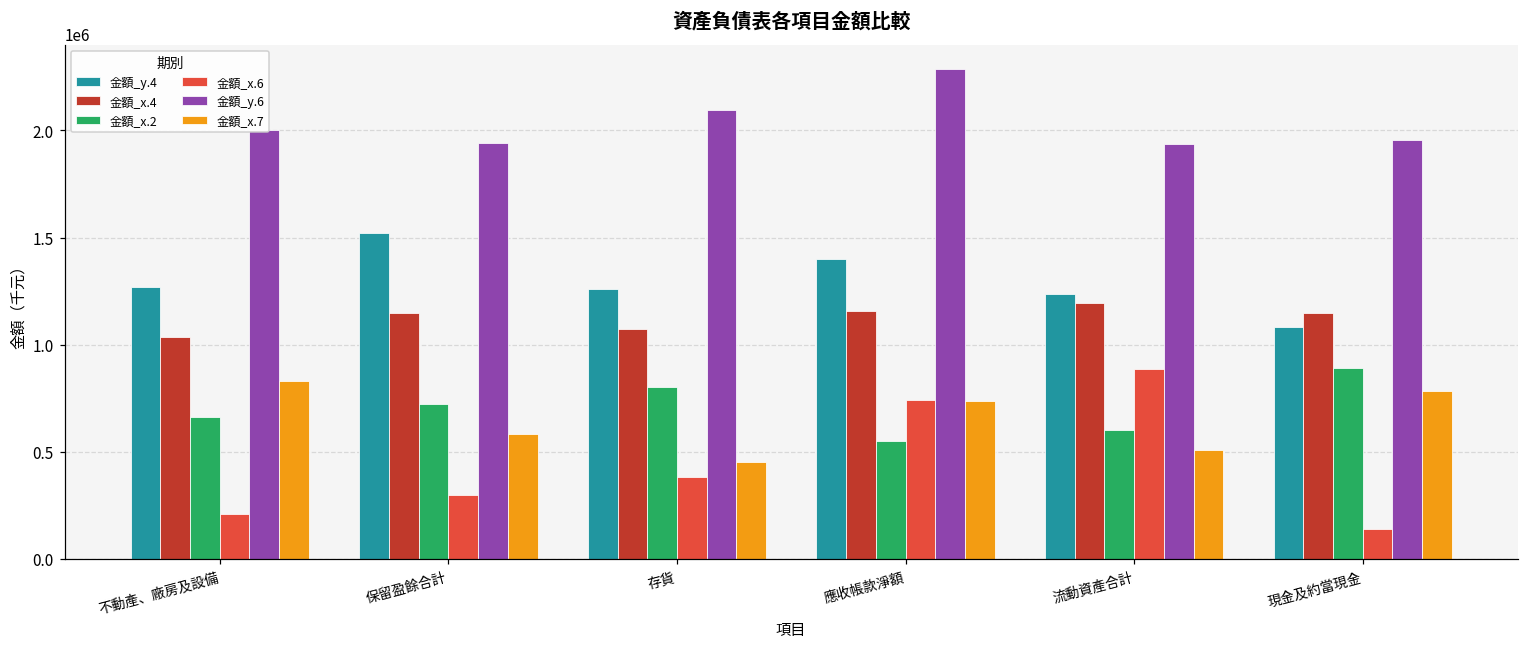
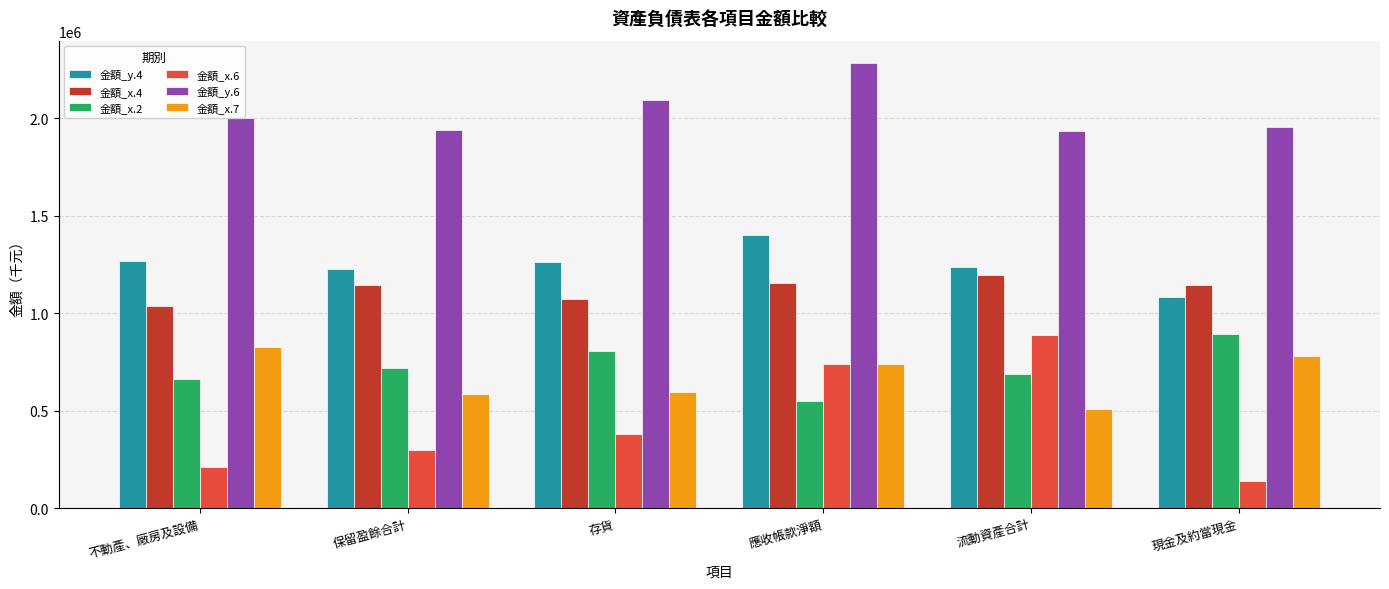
金額_y.4, 保留盈餘合計: 1520000 -> 1230000
金額_x.7, 存貨: 450000 -> 600000
金額_x.2, 流動資產合計: 600000 -> 690000
